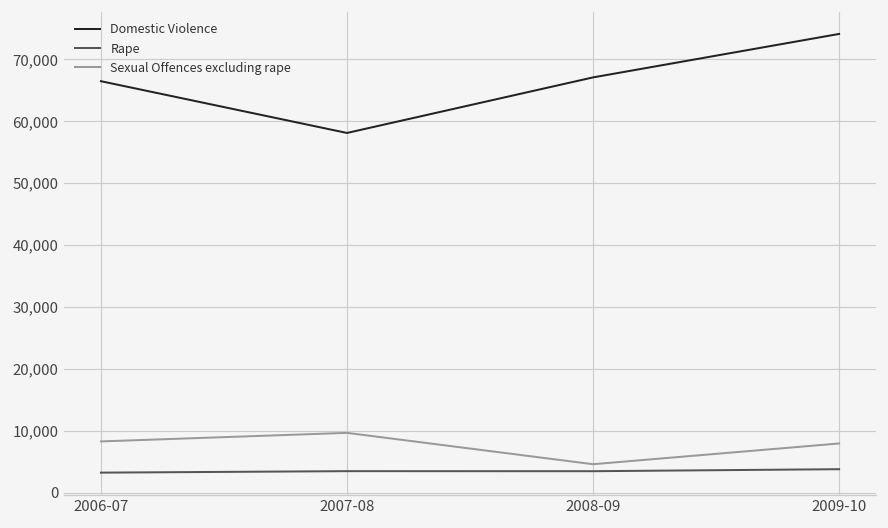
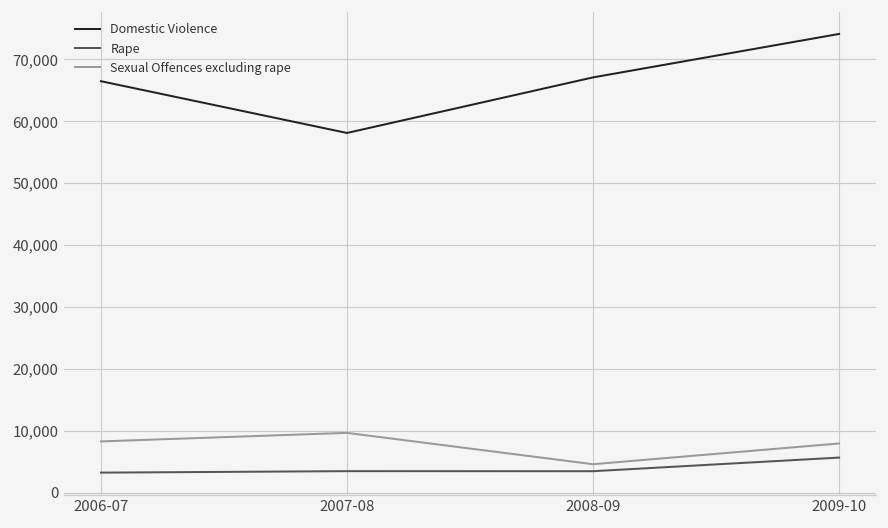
Rape, 2009-10: 4,000 -> 6,000
